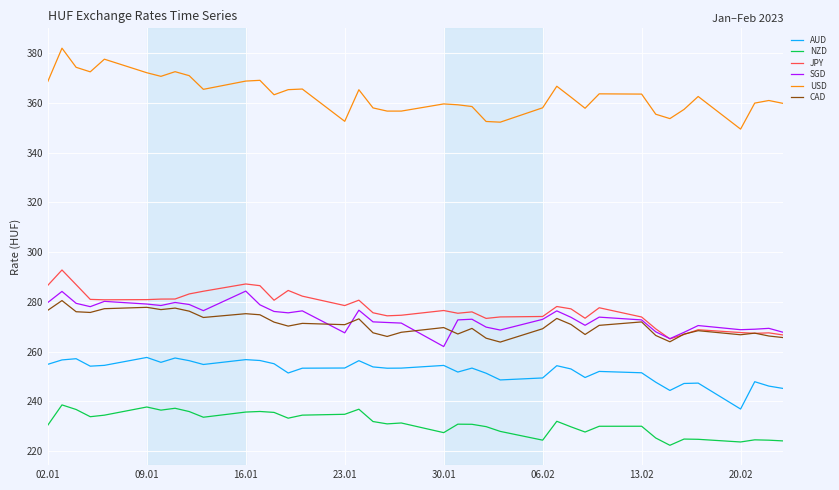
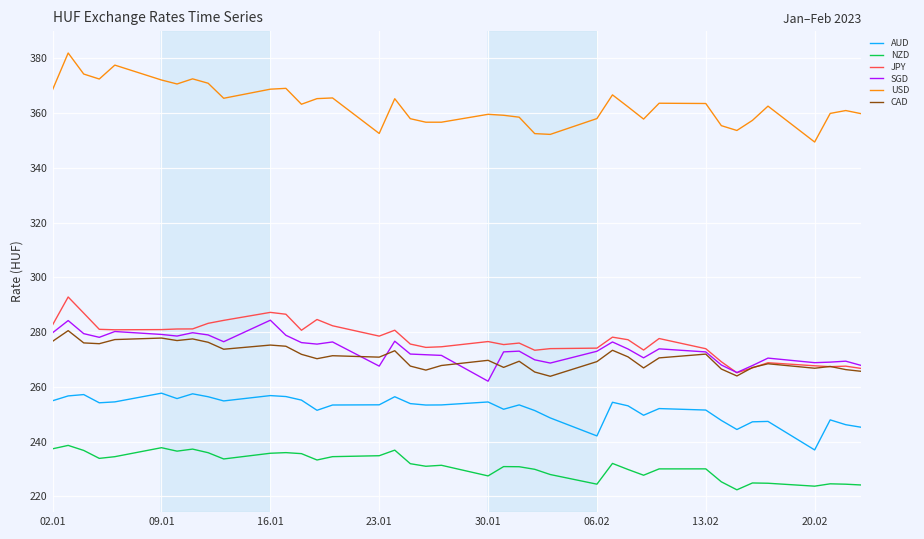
NZD, 02.01: 230 -> 237
JPY, 02.01: 287 -> 283
AUD, 06.02: 249 -> 242
